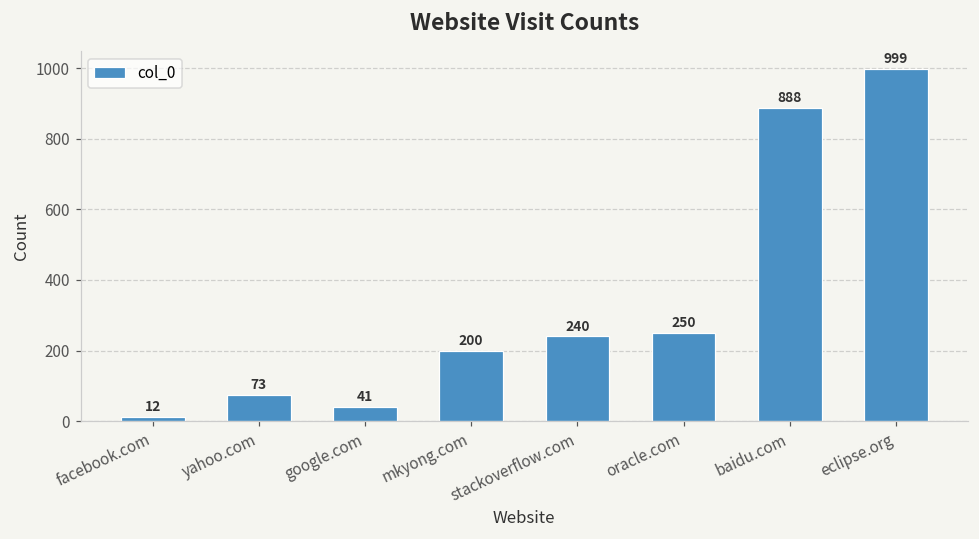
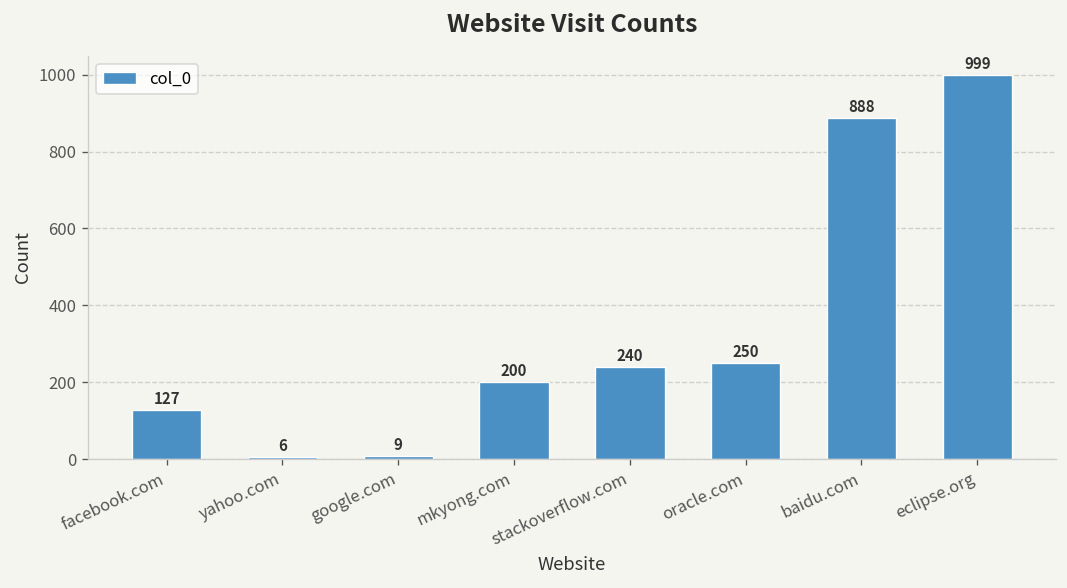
facebook.com: 12 -> 127
yahoo.com: 73 -> 6
google.com: 41 -> 9
